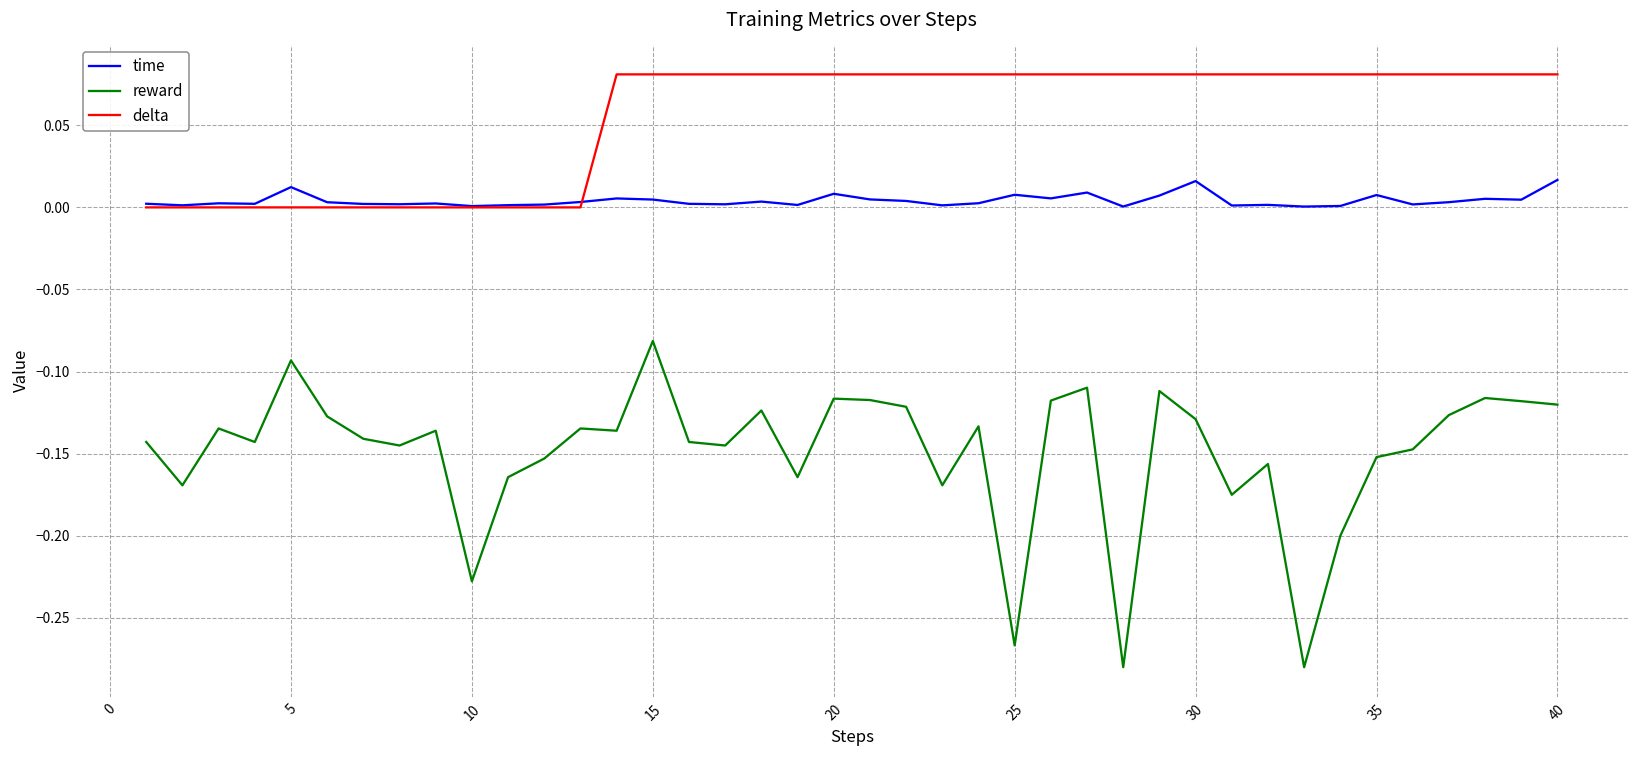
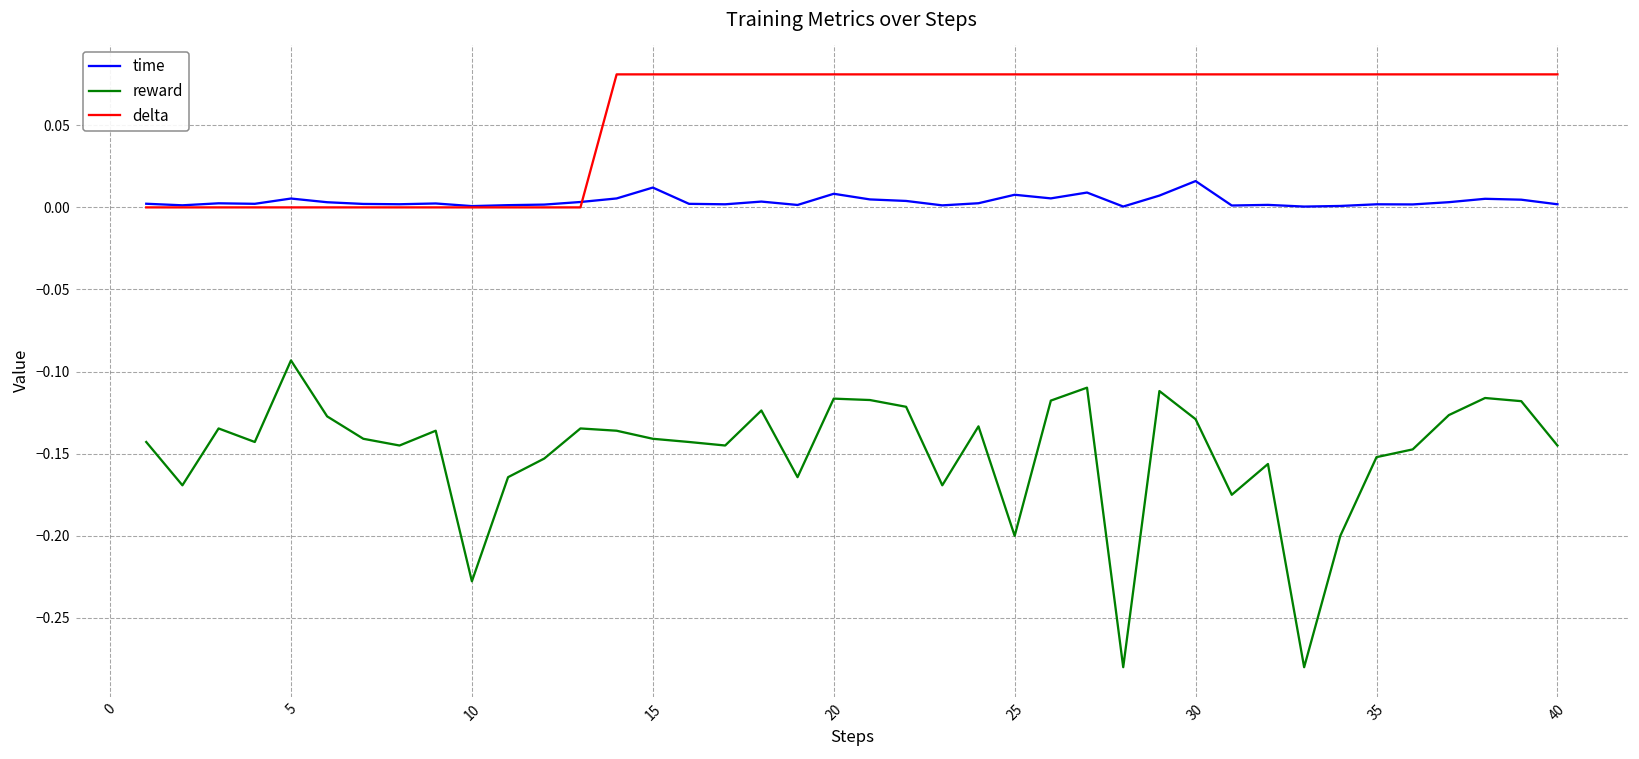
time, 5: 0.012 -> 0.005
time, 15: 0.005 -> 0.012
reward, 15: -0.081 -> -0.141
reward, 25: -0.267 -> -0.200
time, 35: 0.008 -> 0.002
time, 40: 0.017 -> 0.002
reward, 40: -0.120 -> -0.145
